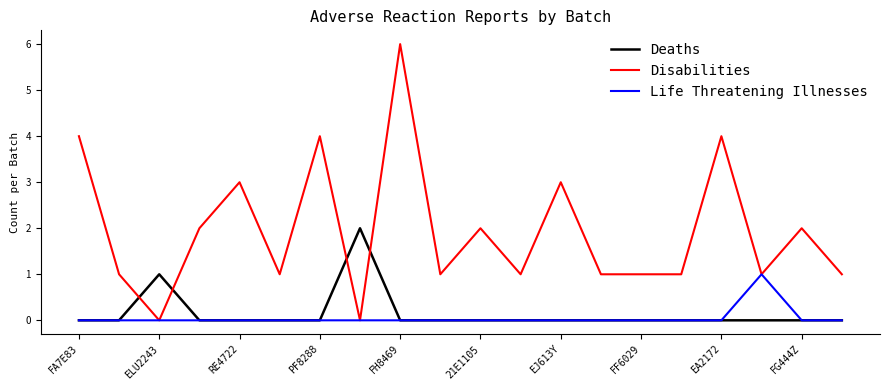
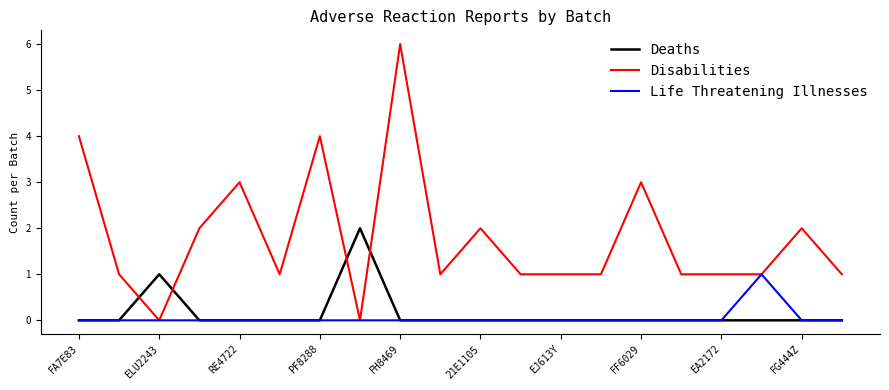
Disabilities, EJ613Y: 3 -> 1
Disabilities, FF6029: 1 -> 3
Disabilities, EA2172: 4 -> 1
